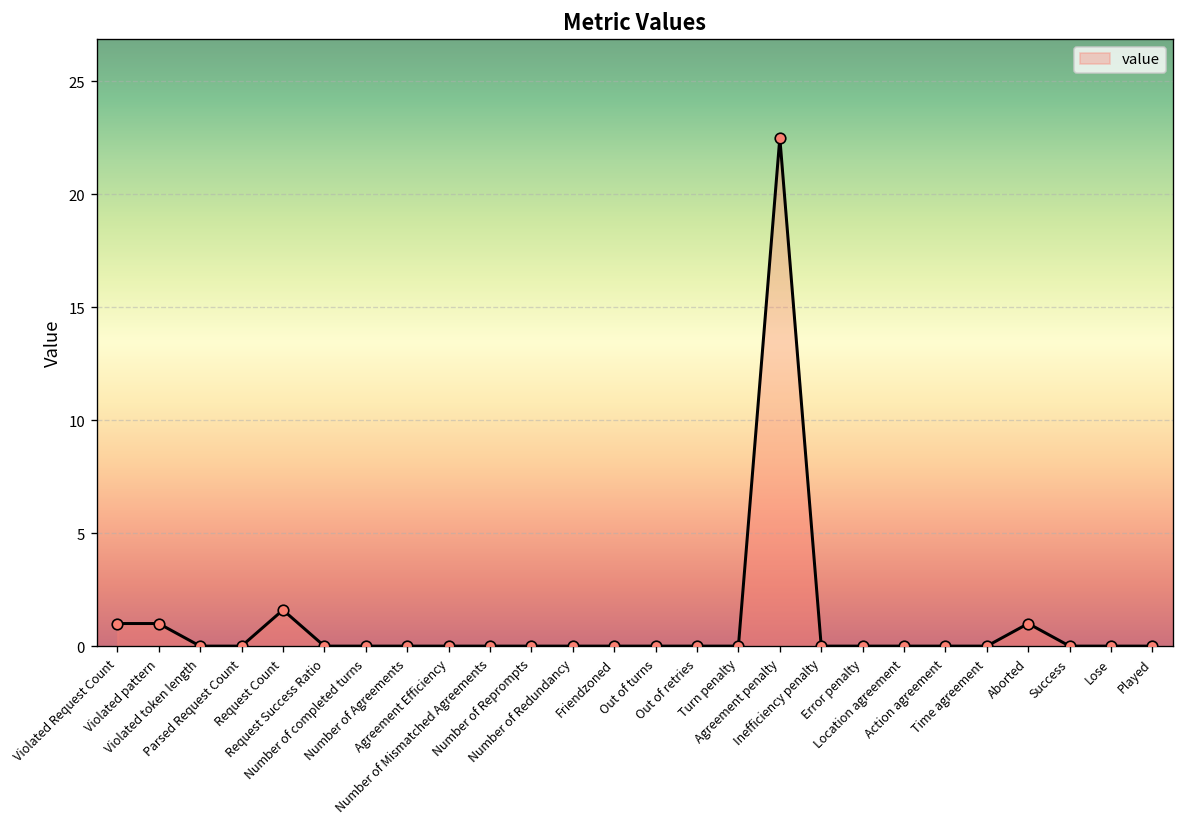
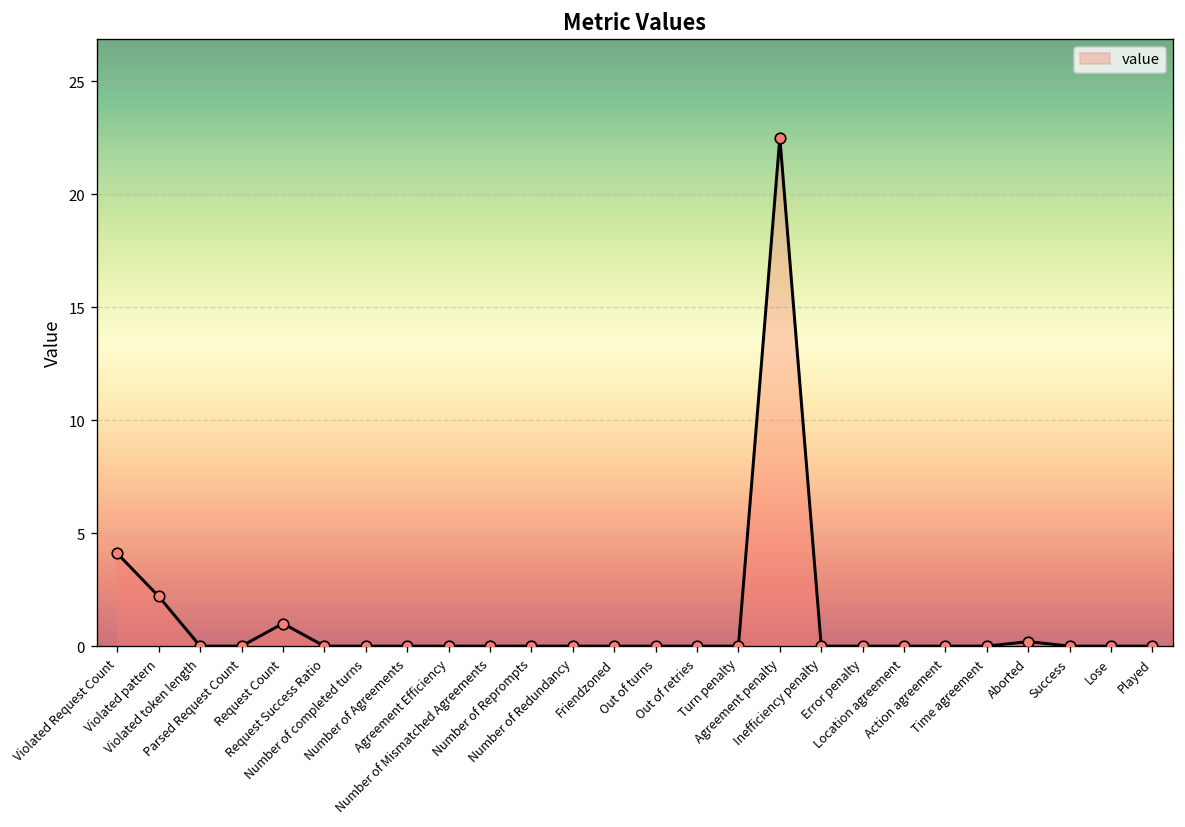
Violated Request Count: 1.0 -> 4.1
Violated pattern: 1.0 -> 2.2
Request Count: 1.6 -> 1.0
Aborted: 1.0 -> 0.2
